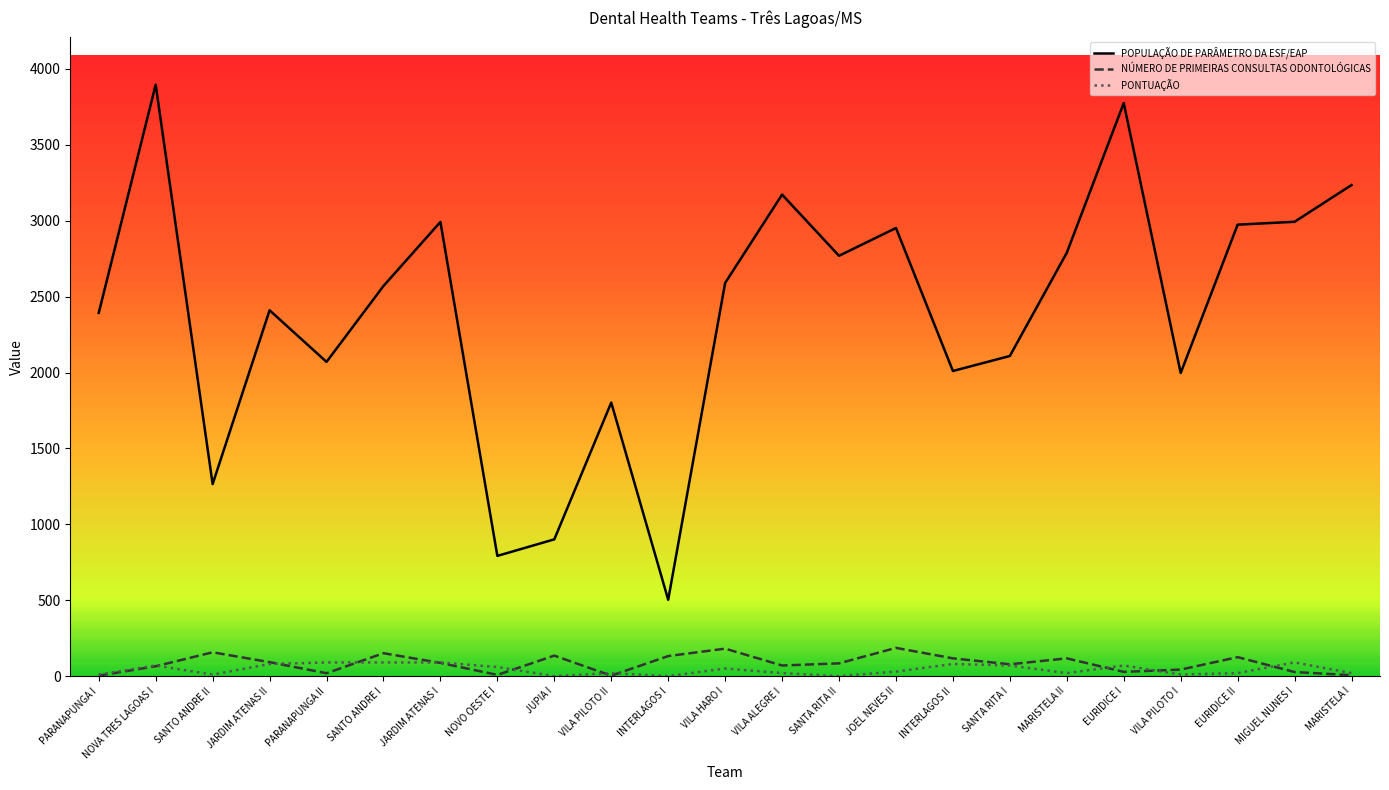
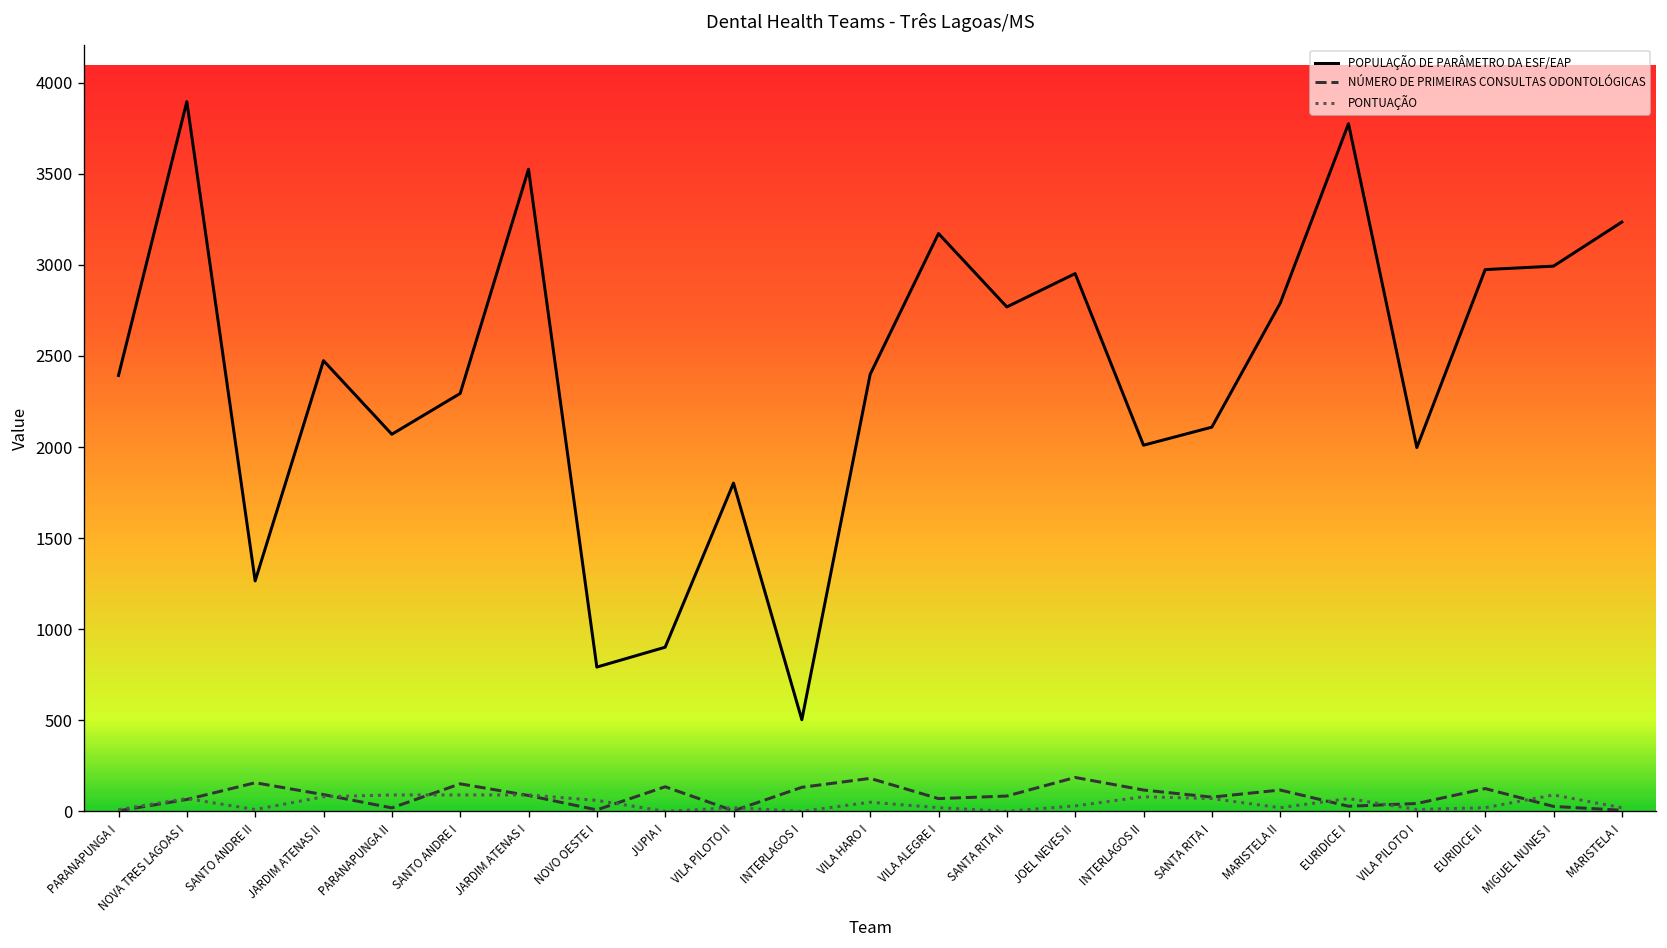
POPULAÇÃO DE PARÂMETRO DA ESF/EAP, JARDIM ATENAS II: 2410 -> 2470
POPULAÇÃO DE PARÂMETRO DA ESF/EAP, SANTO ANDRE I: 2570 -> 2290
POPULAÇÃO DE PARÂMETRO DA ESF/EAP, JARDIM ATENAS I: 2990 -> 3530
POPULAÇÃO DE PARÂMETRO DA ESF/EAP, VILA HARO I: 2590 -> 2400
